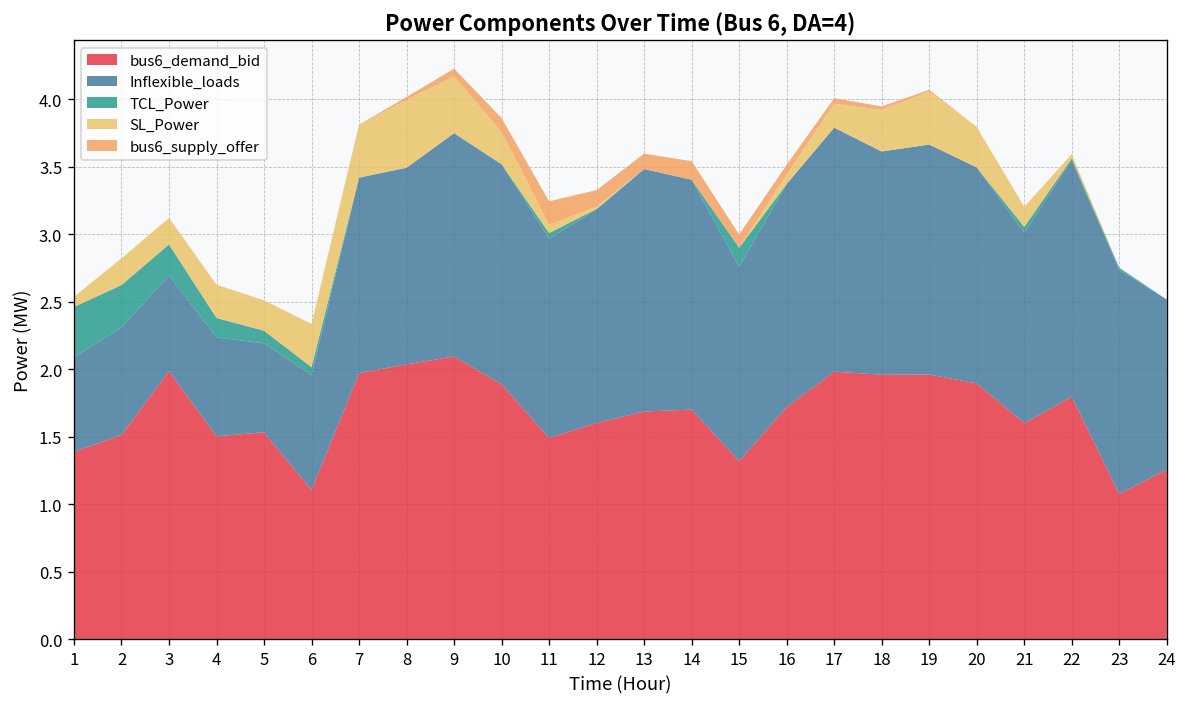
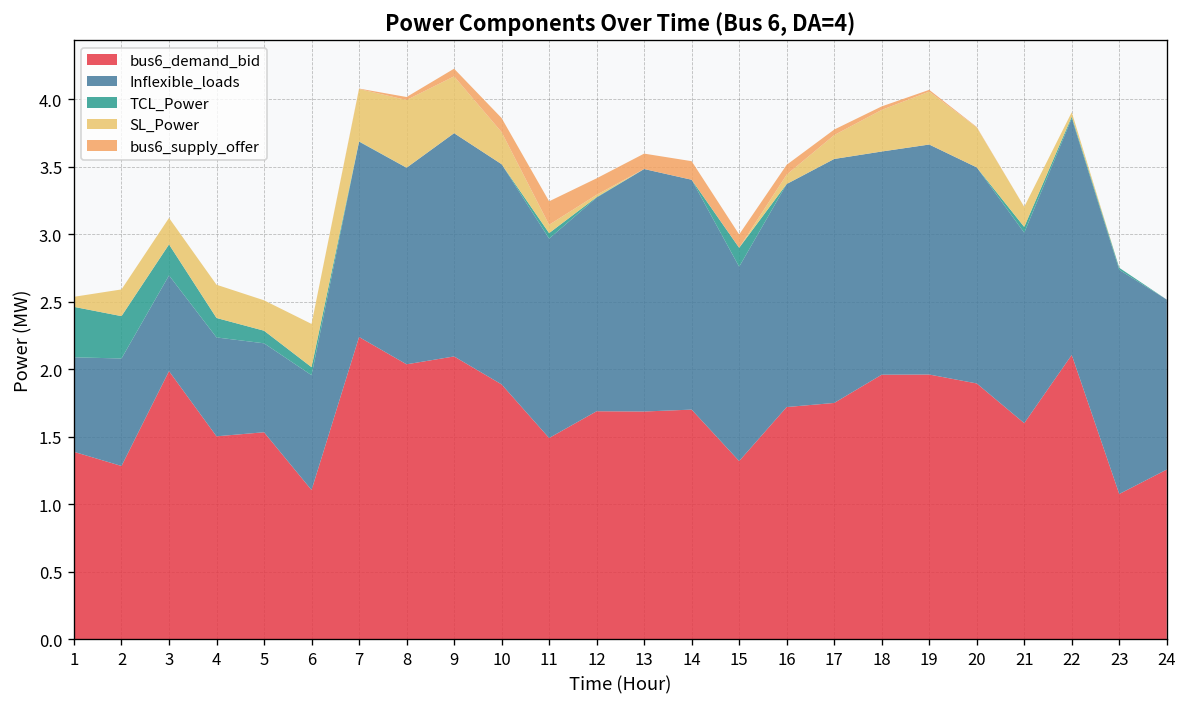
bus6_demand_bid, 2: 1.51 -> 1.28
bus6_demand_bid, 7: 1.97 -> 2.24
bus6_demand_bid, 12: 1.60 -> 1.69
bus6_demand_bid, 17: 1.98 -> 1.75
bus6_demand_bid, 22: 1.80 -> 2.11
